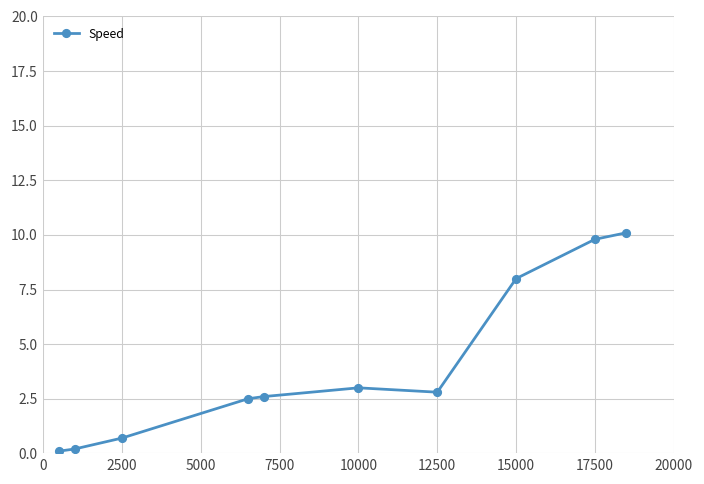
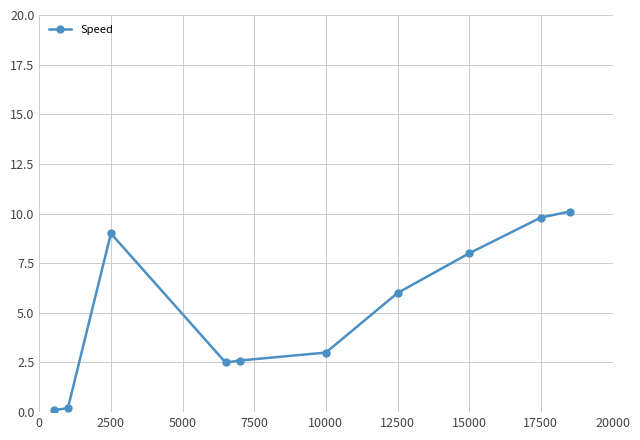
2500: 0.7 -> 9.0
12500: 2.8 -> 6.0
